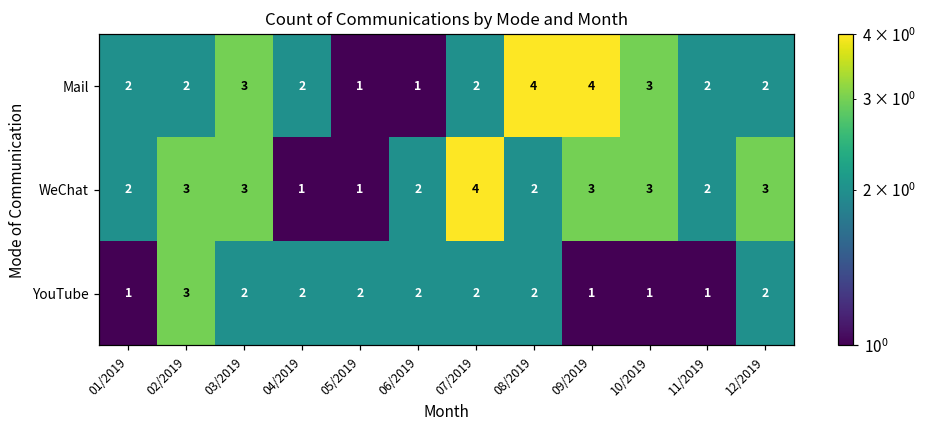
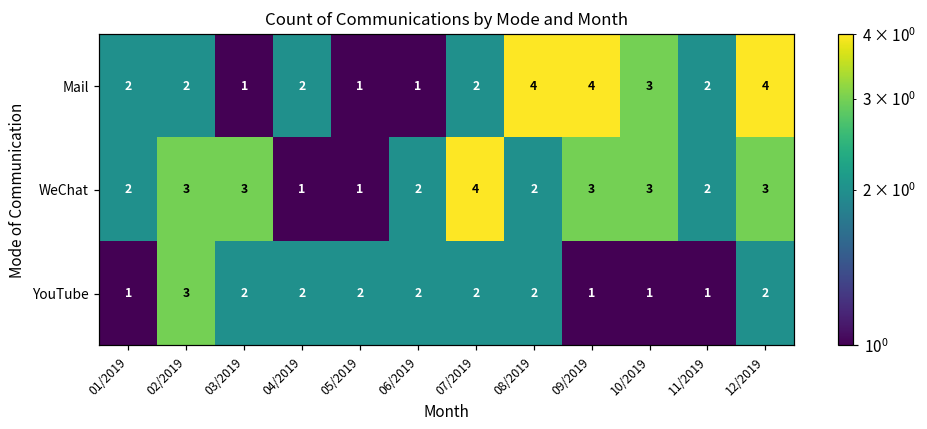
Mail, 03/2019: 3 -> 1
Mail, 12/2019: 2 -> 4
